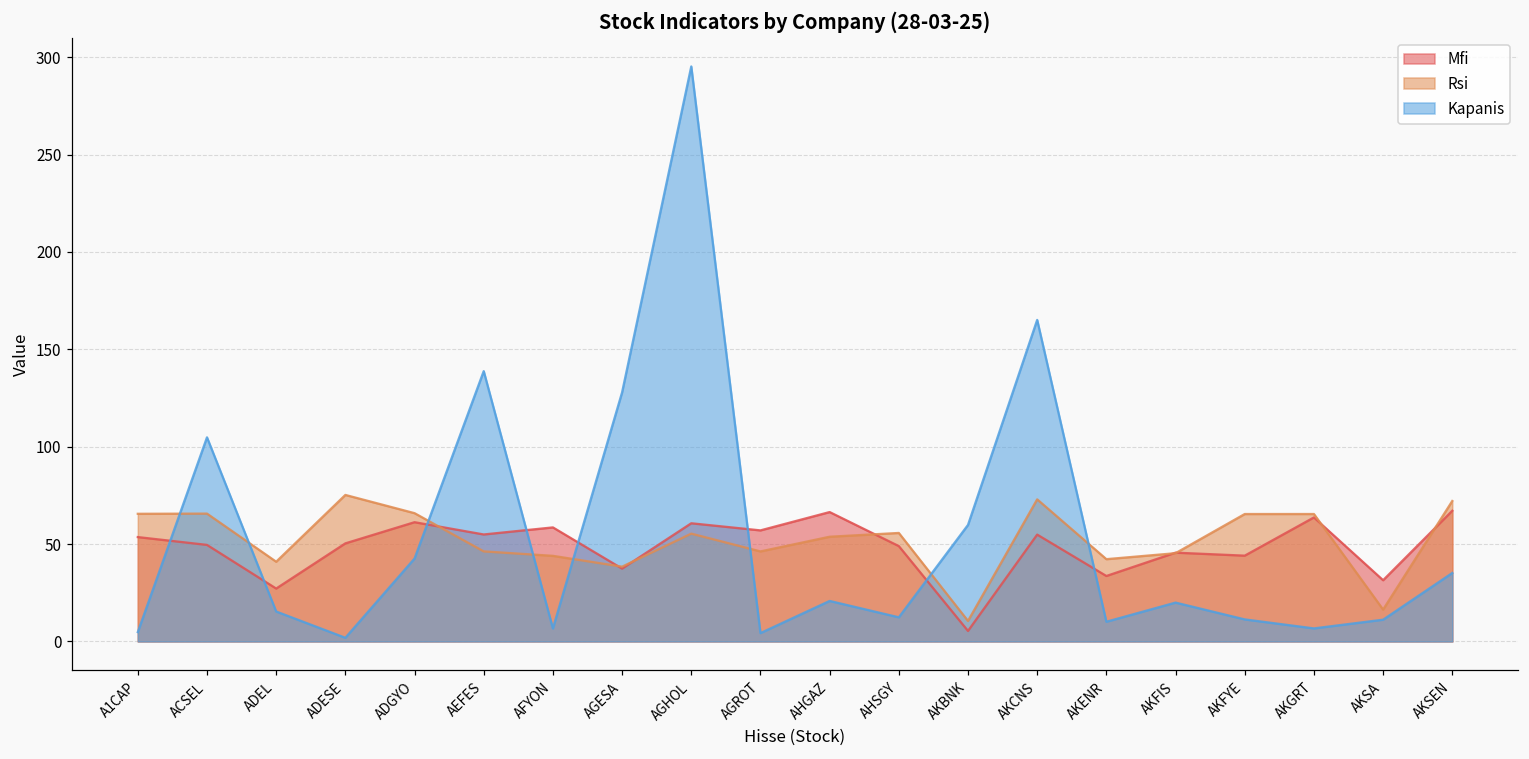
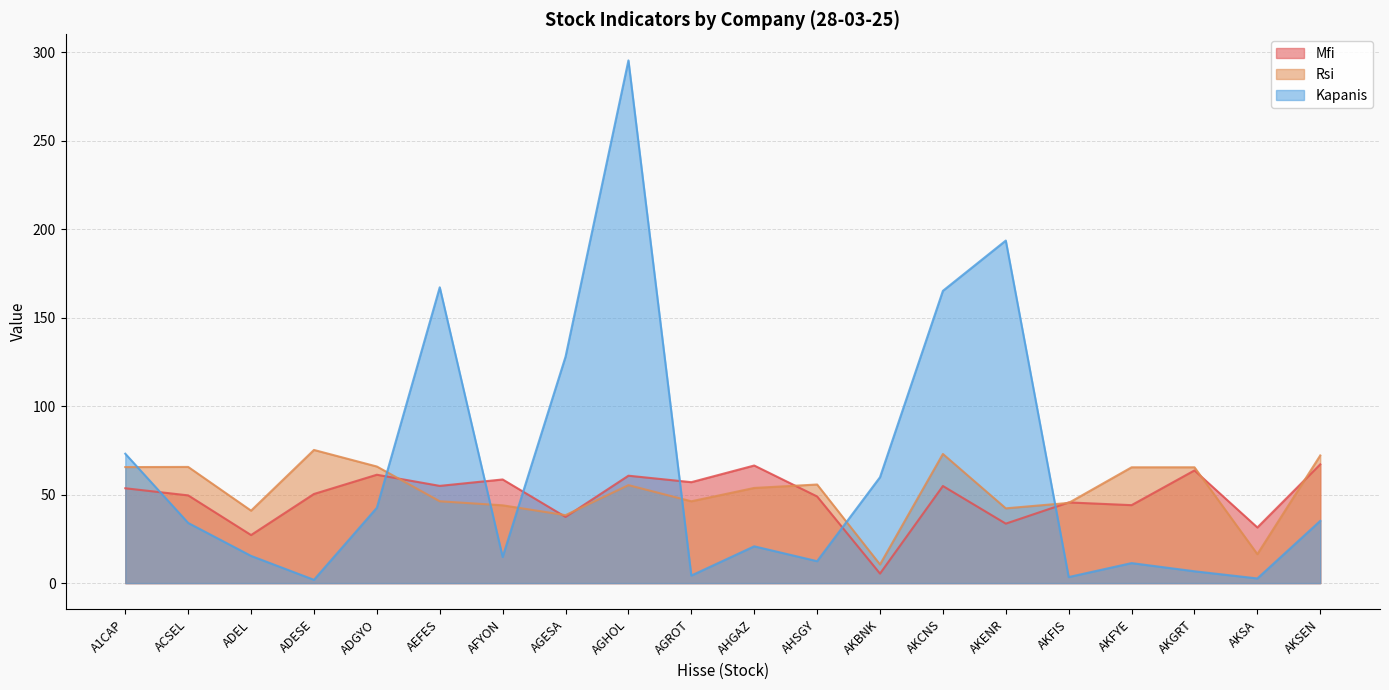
Kapanis, A1CAP: 5 -> 73
Kapanis, ACSEL: 105 -> 34
Kapanis, AEFES: 139 -> 167
Kapanis, AFYON: 7 -> 15
Kapanis, AKENR: 10 -> 194
Kapanis, AKFIS: 20 -> 3
Kapanis, AKSA: 11 -> 3
